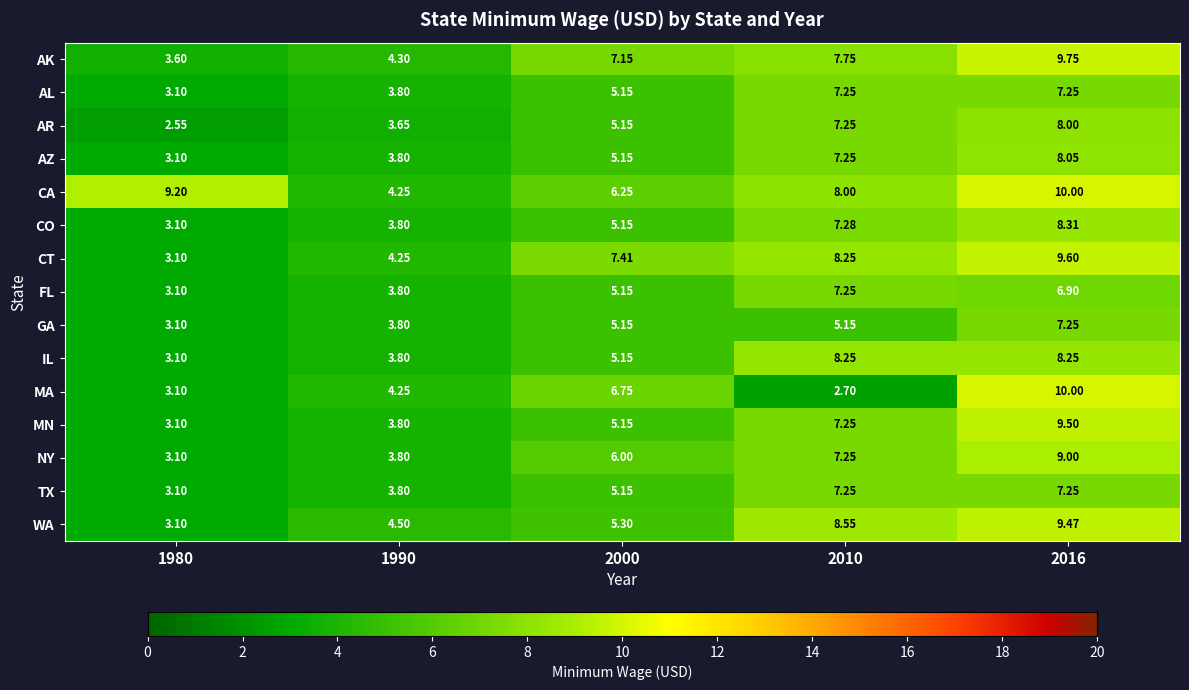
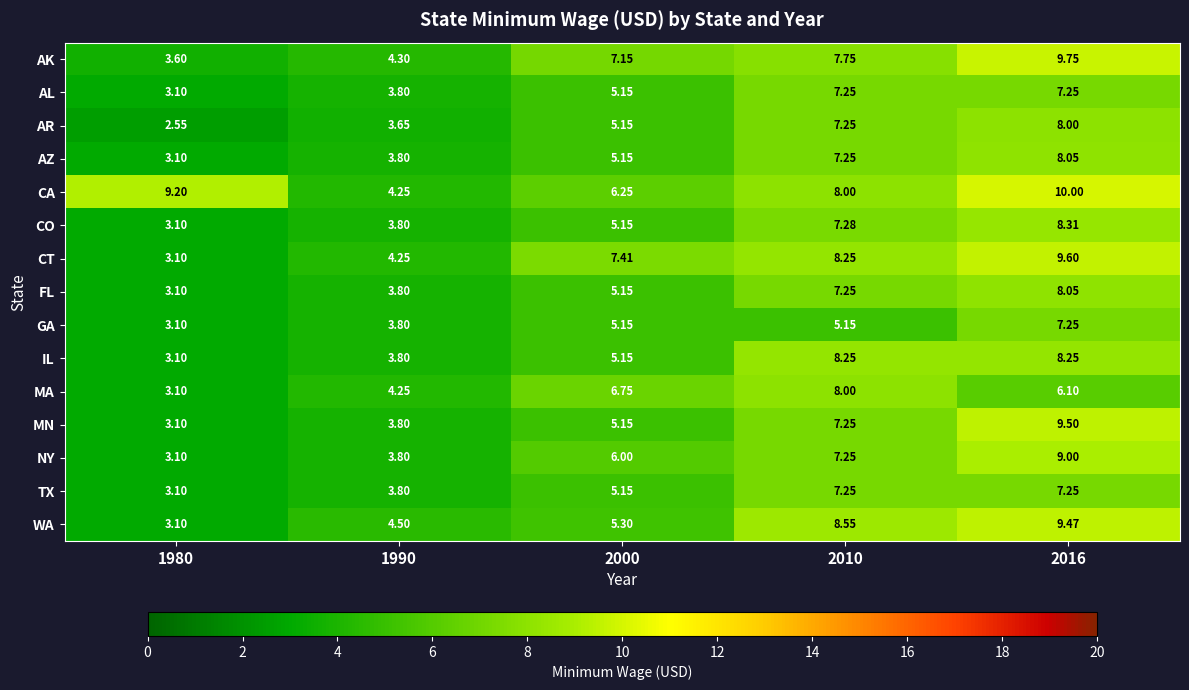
FL, 2016: 6.90 -> 8.05
MA, 2010: 2.70 -> 8.00
MA, 2016: 10.00 -> 6.10
